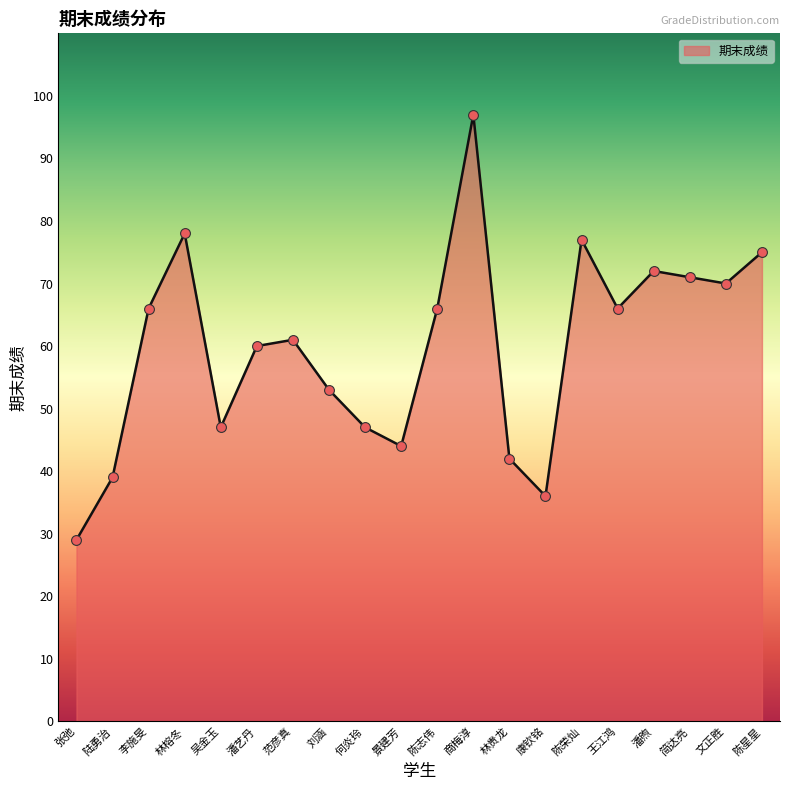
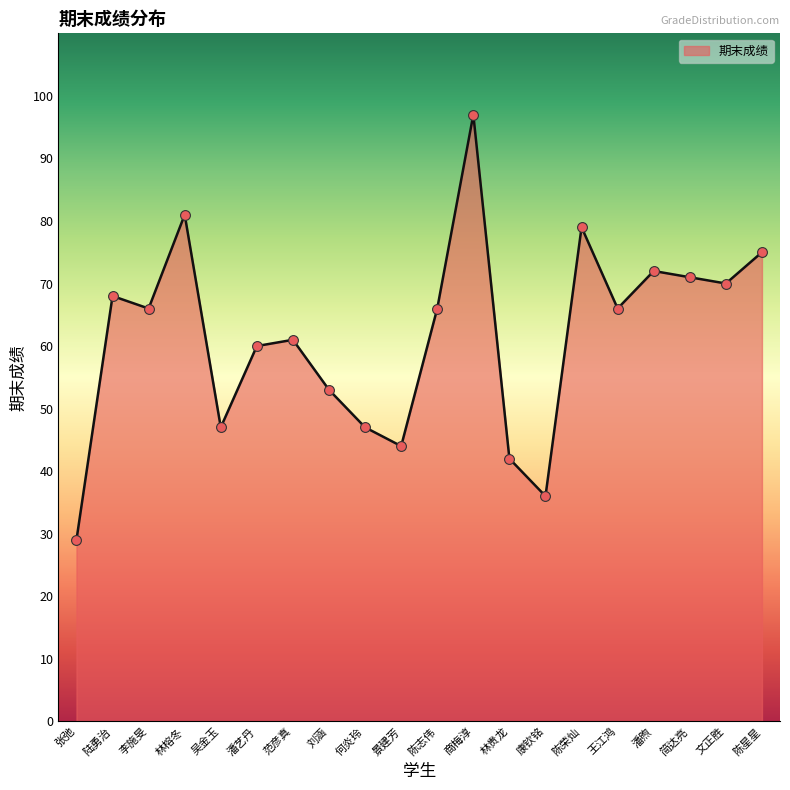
陆勇治: 39 -> 68
林榕冬: 78 -> 81
陈荣灿: 77 -> 79
